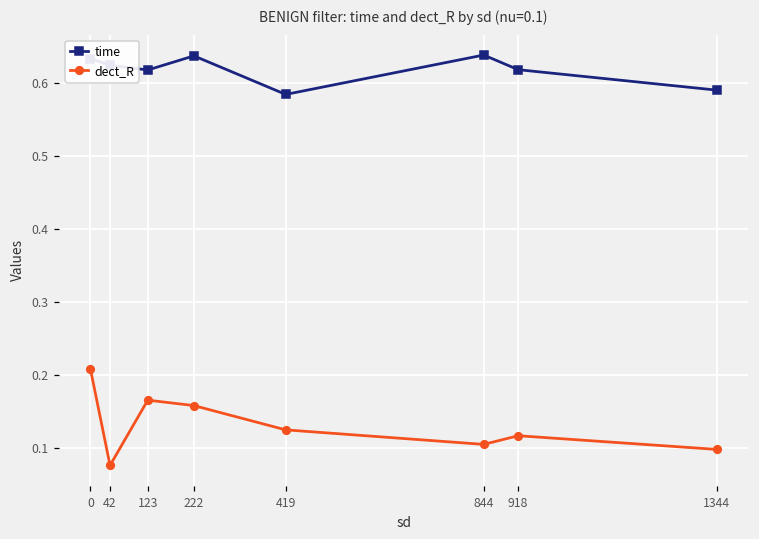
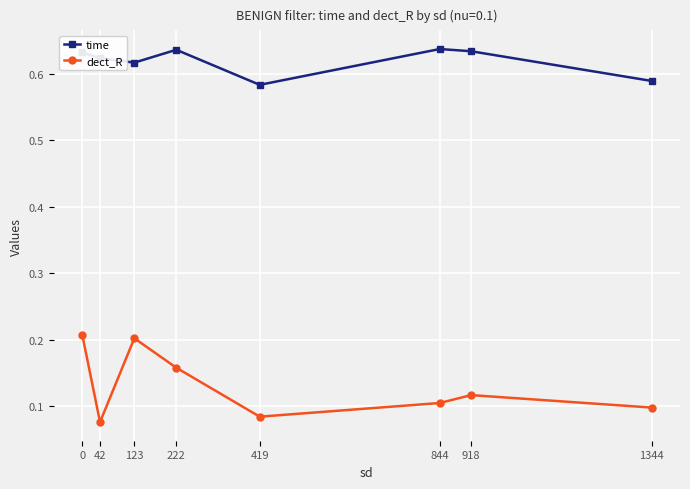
dect_R, 123: 0.17 -> 0.20
dect_R, 419: 0.12 -> 0.08
time, 918: 0.62 -> 0.63
